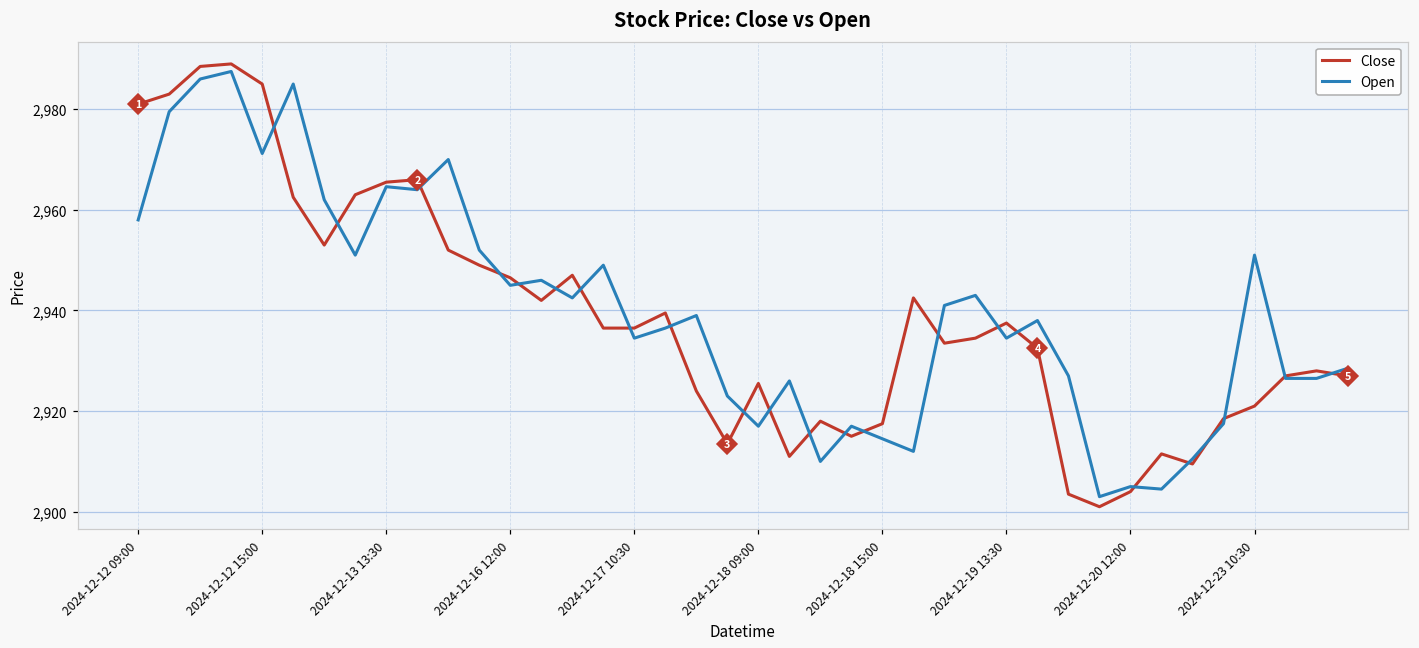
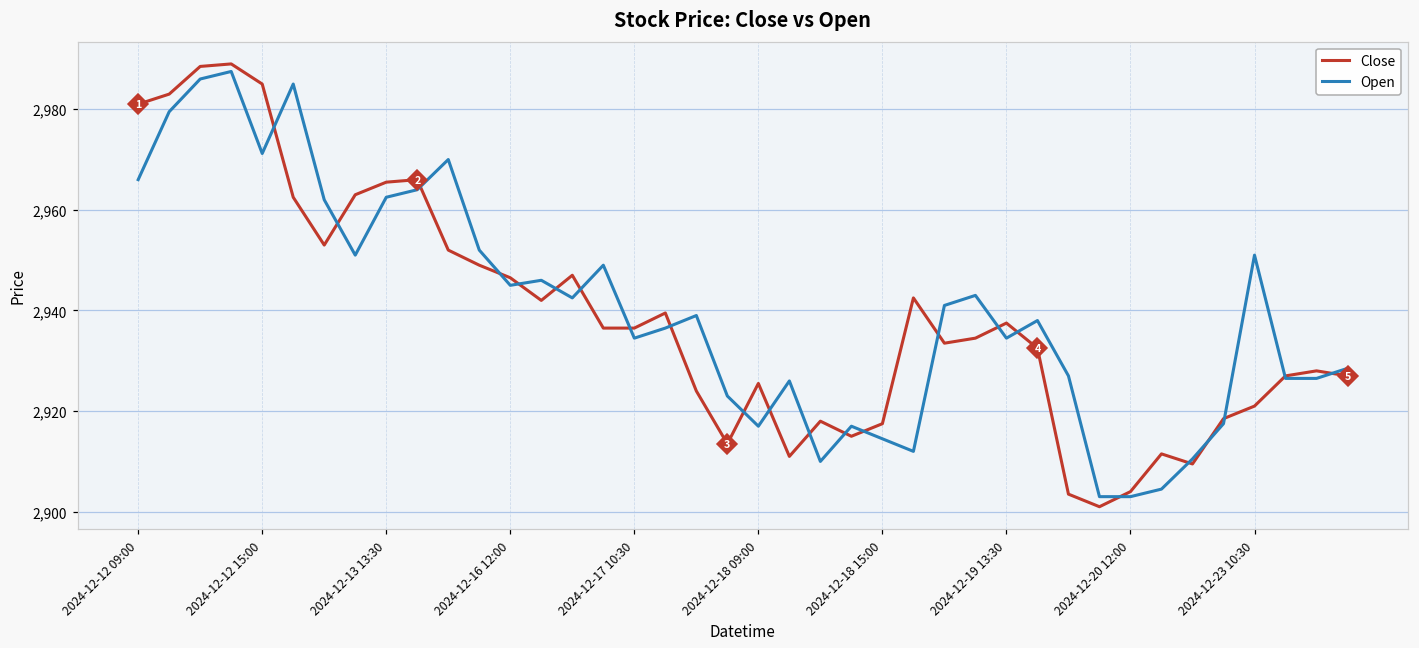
Open, 2024-12-12 09:00: 2,958 -> 2,966
Open, 2024-12-13 13:30: 2,965 -> 2,963
Open, 2024-12-20 12:00: 2,905 -> 2,903
